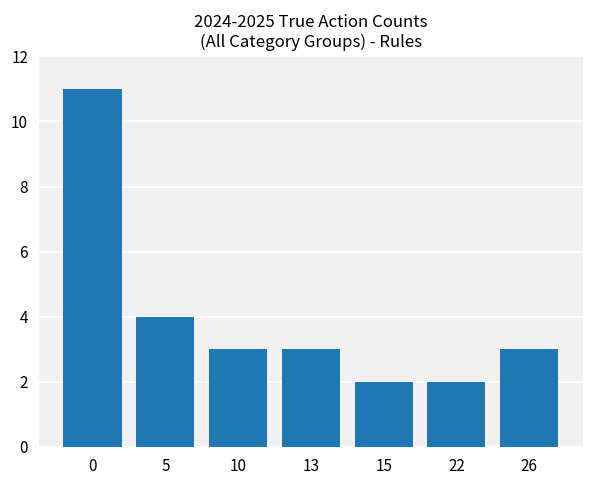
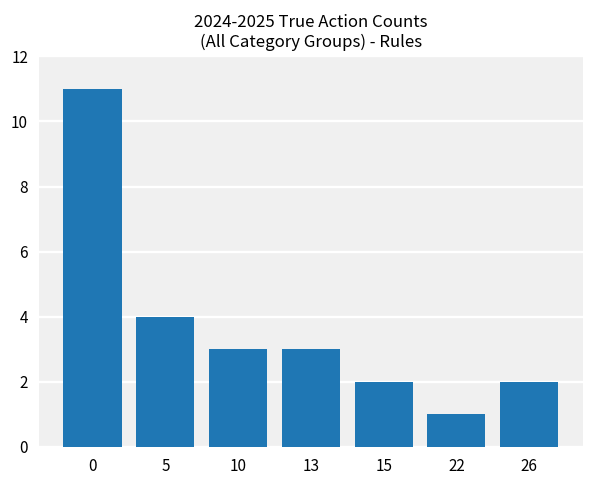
22: 2 -> 1
26: 3 -> 2
